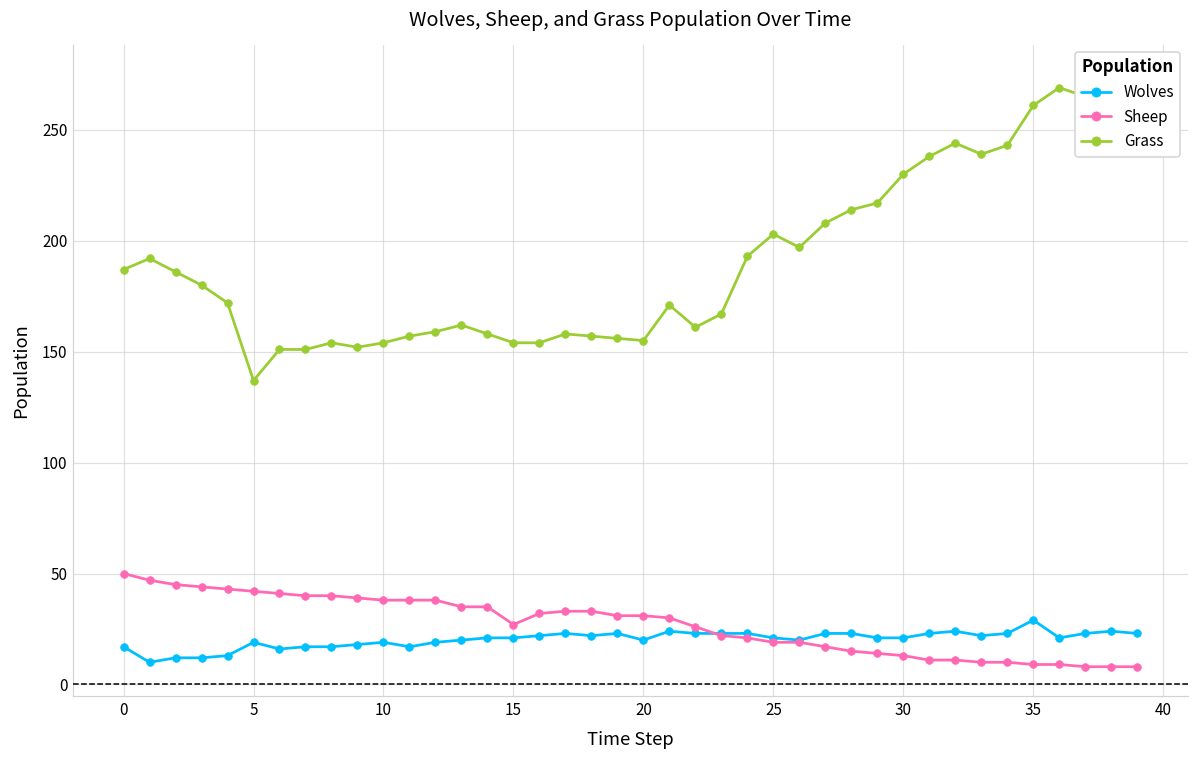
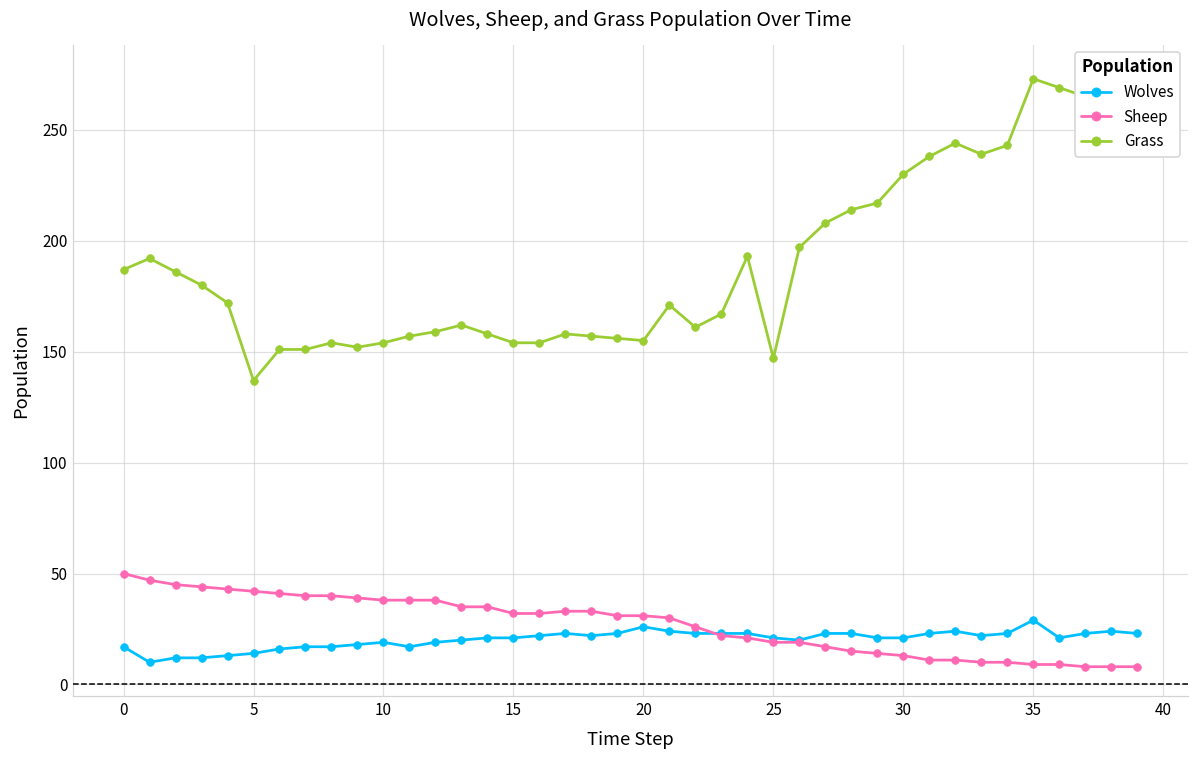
Wolves, 5: 19 -> 14
Sheep, 15: 27 -> 32
Wolves, 20: 20 -> 26
Grass, 25: 203 -> 147
Grass, 35: 261 -> 273
